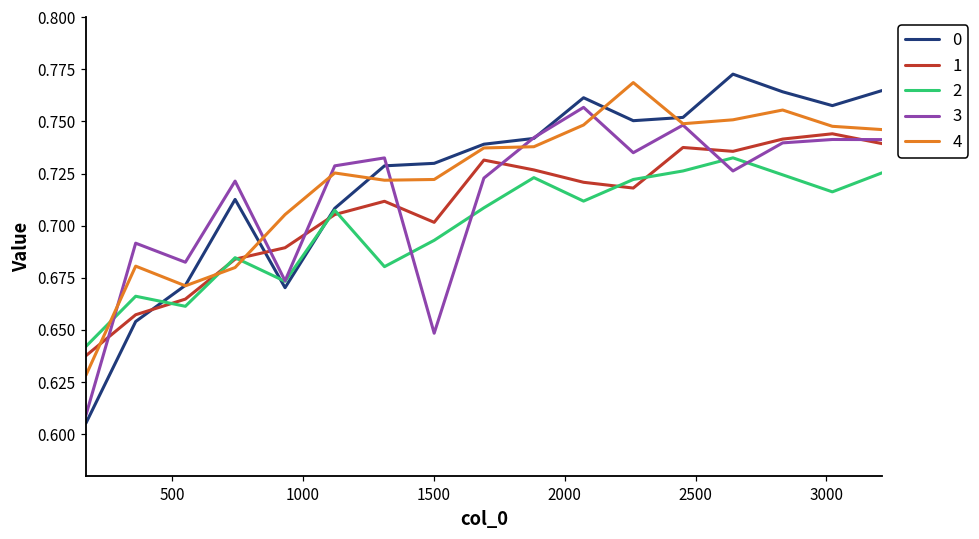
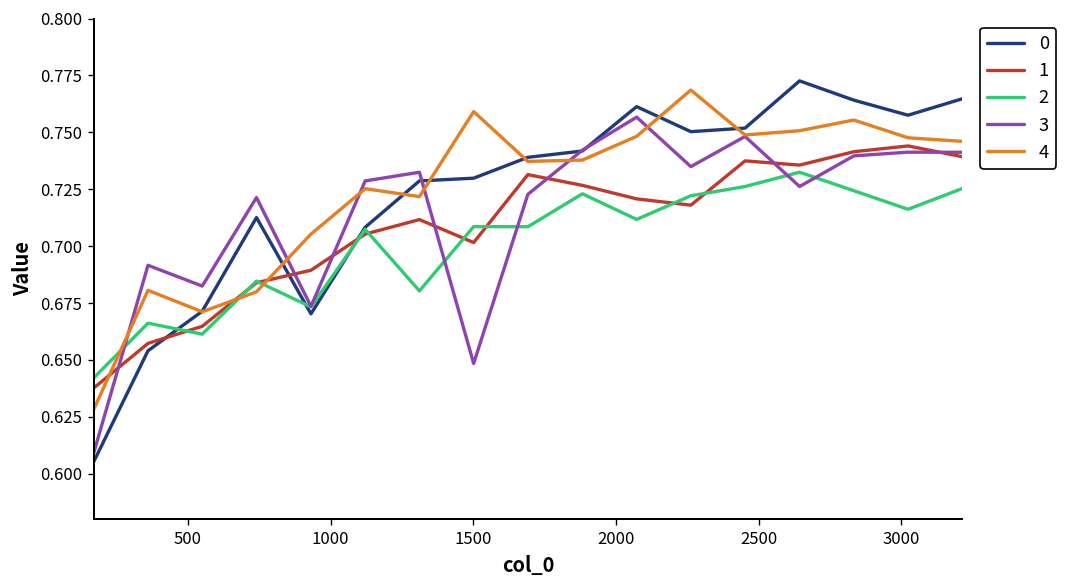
2, 1500: 0.693 -> 0.709
4, 1500: 0.722 -> 0.759
